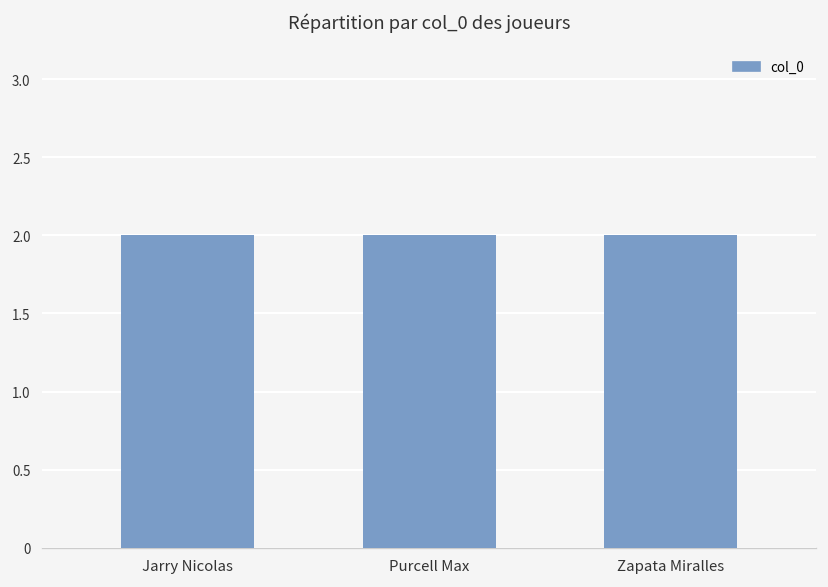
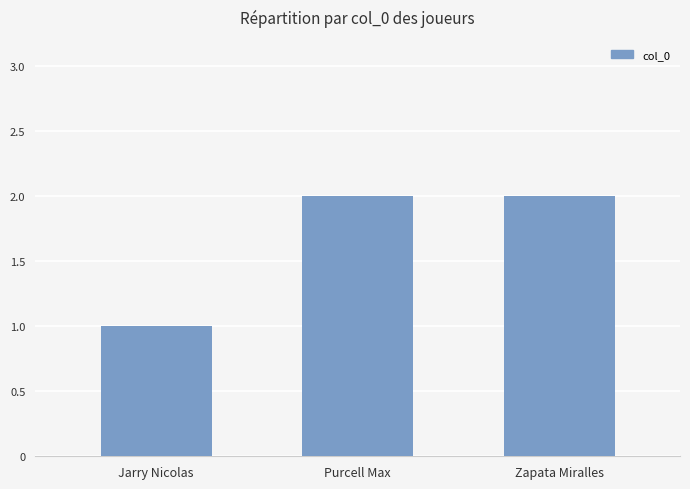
Jarry Nicolas: 2 -> 1
